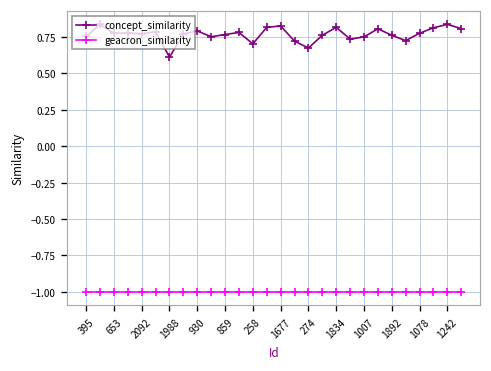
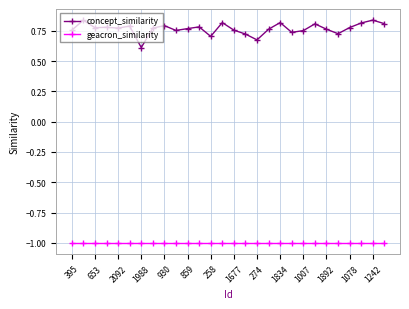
concept_similarity, 1677: 0.83 -> 0.75
